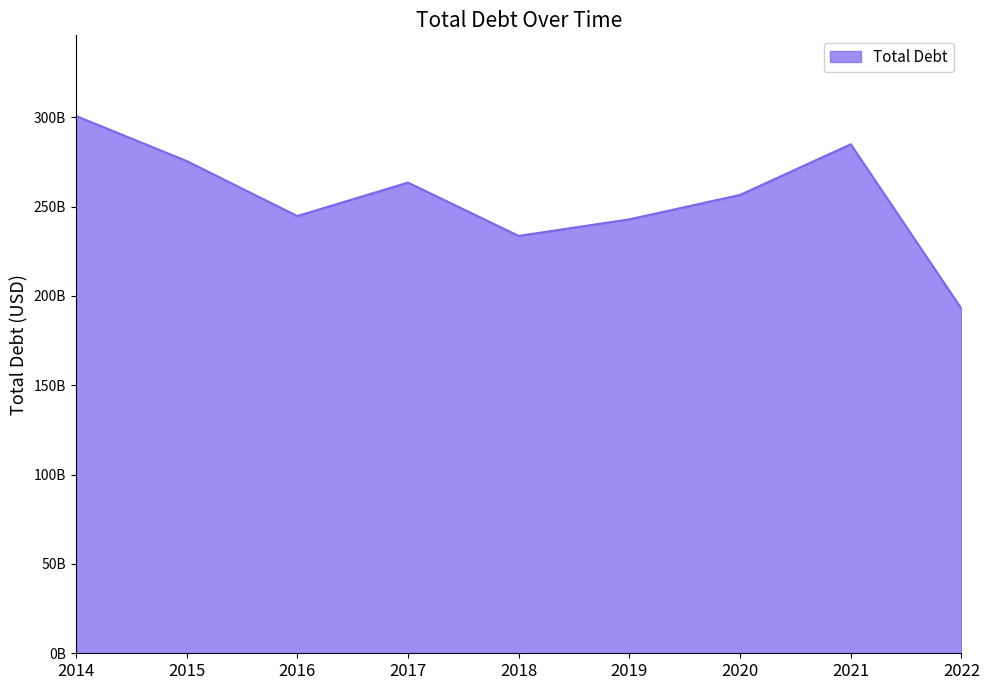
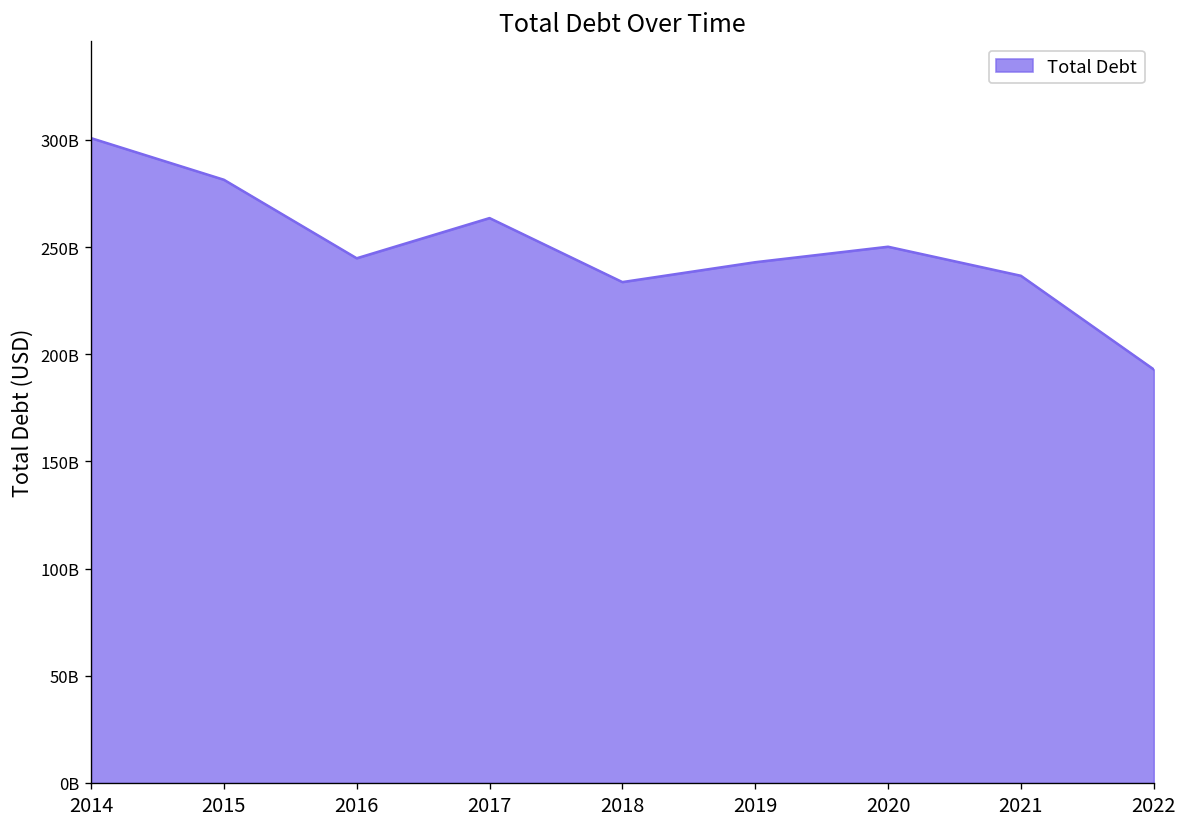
2015: 276000000000 -> 281000000000
2020: 257000000000 -> 250000000000
2021: 285000000000 -> 237000000000
